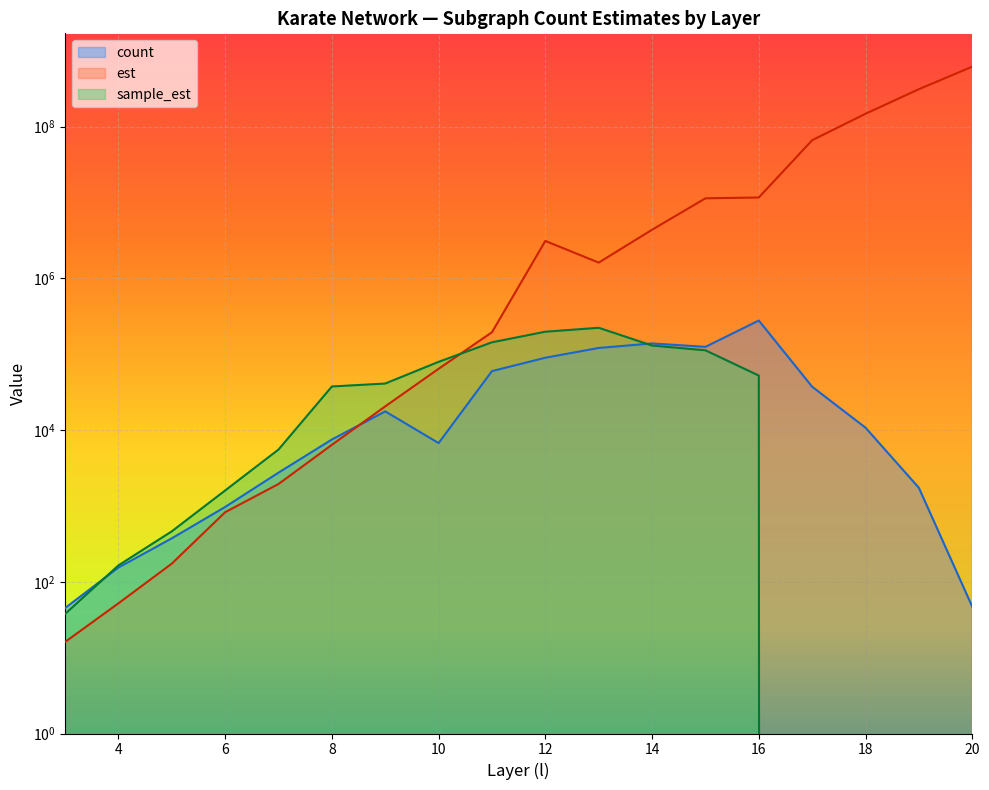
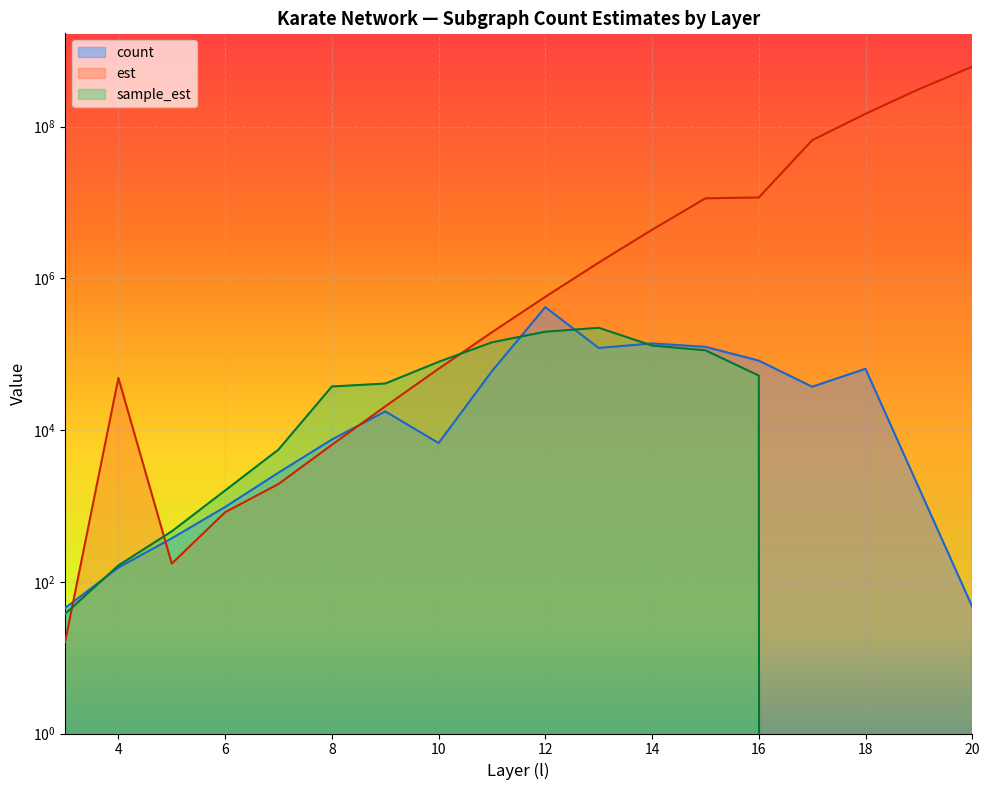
est, 4: 50 -> 50000
count, 12: 90000 -> 400000
est, 12: 3100000 -> 600000
count, 16: 280000 -> 80000
count, 18: 11000 -> 60000
